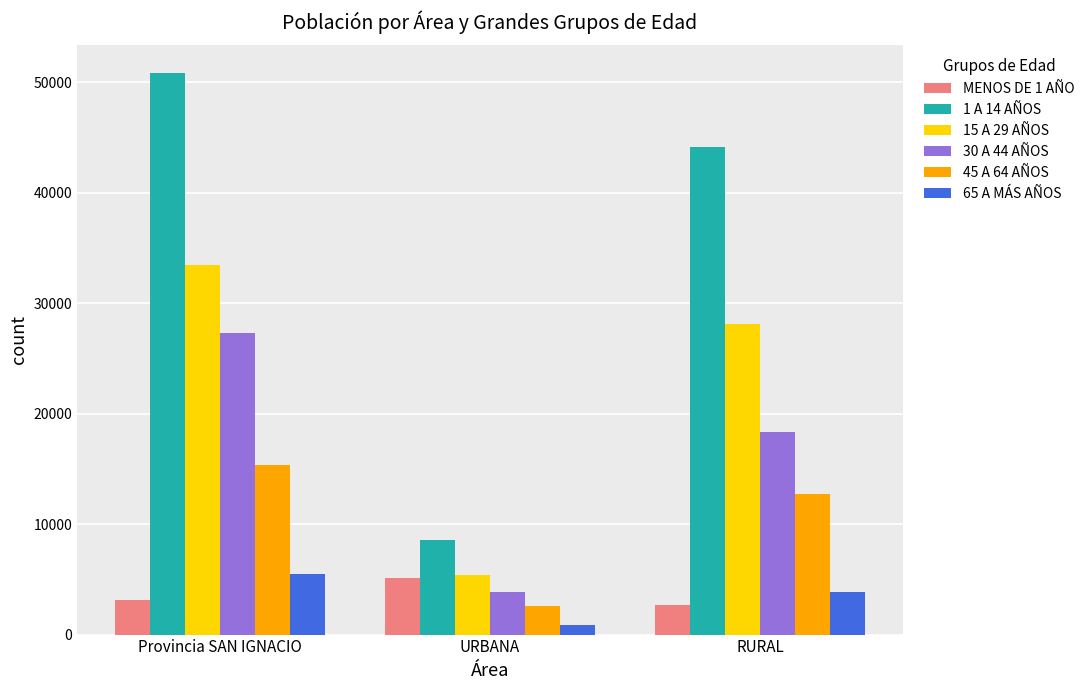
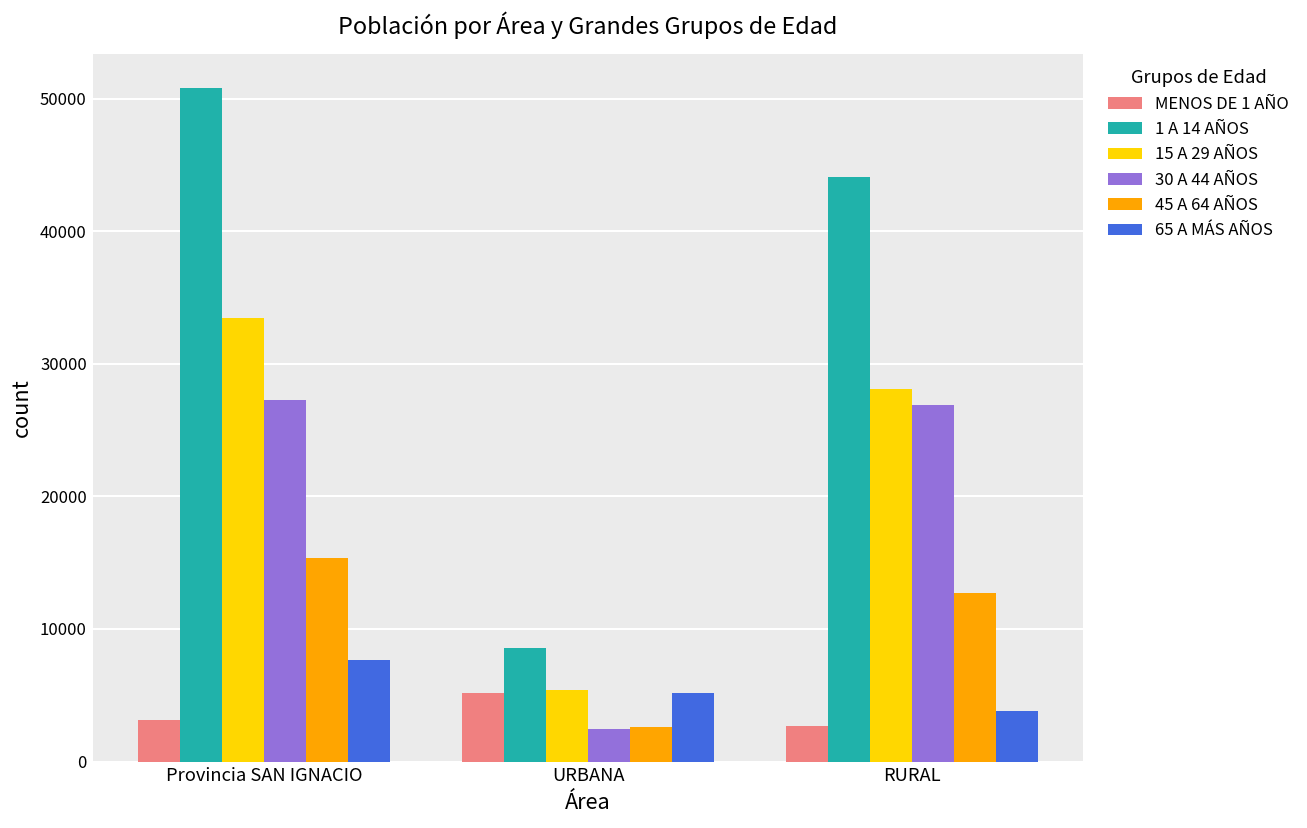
65 A MÁS AÑOS, Provincia SAN IGNACIO: 5500 -> 7600
30 A 44 AÑOS, URBANA: 3800 -> 2400
65 A MÁS AÑOS, URBANA: 900 -> 5100
30 A 44 AÑOS, RURAL: 18300 -> 26900
